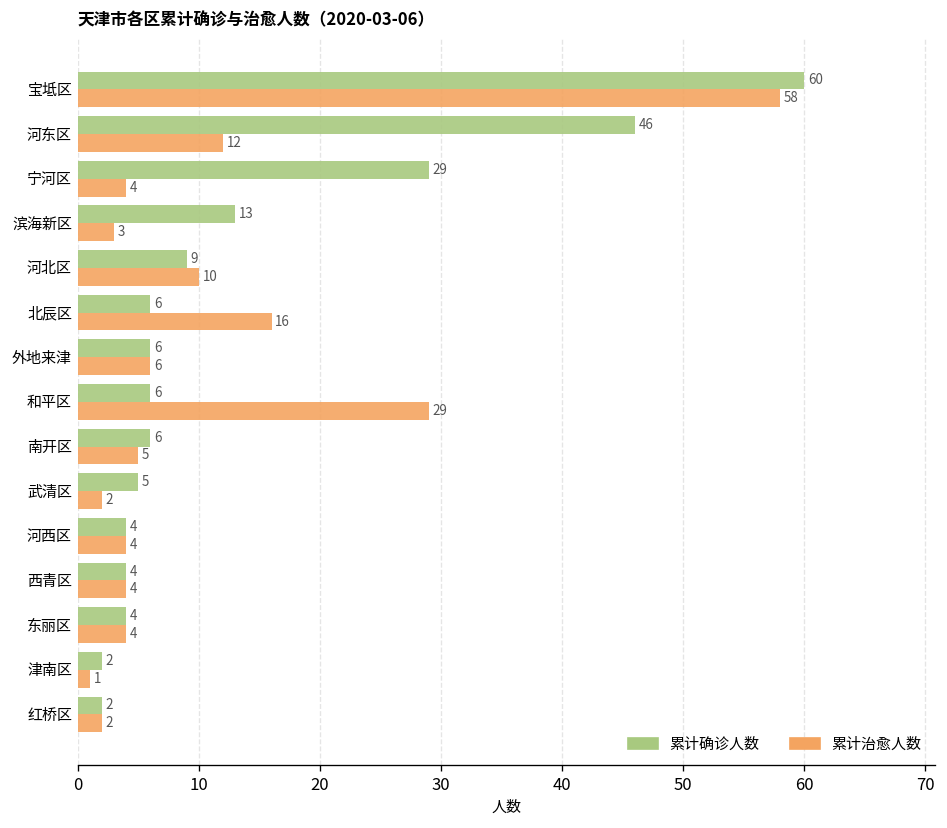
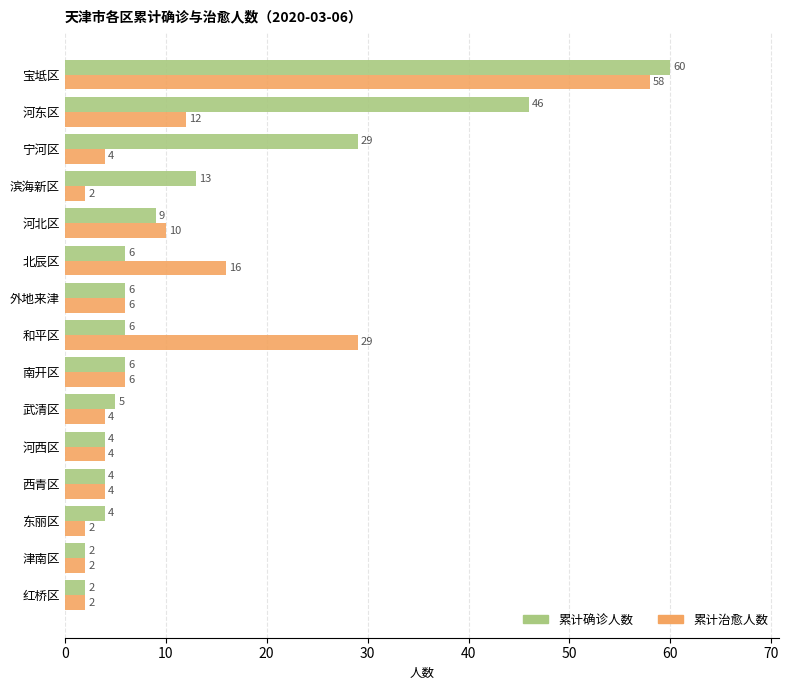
累计治愈人数, 滨海新区: 3 -> 2
累计治愈人数, 南开区: 5 -> 6
累计治愈人数, 武清区: 2 -> 4
累计治愈人数, 东丽区: 4 -> 2
累计治愈人数, 津南区: 1 -> 2
